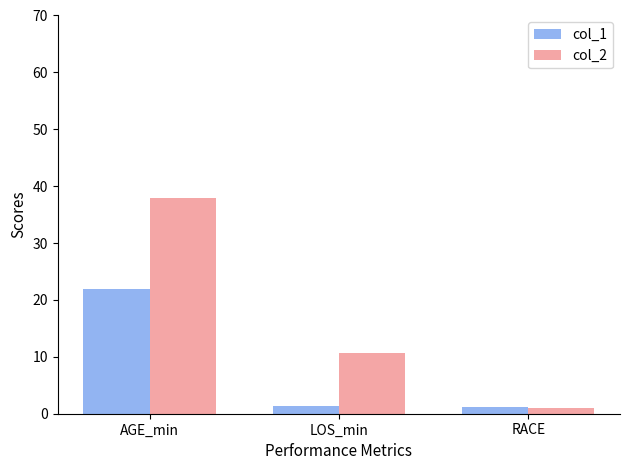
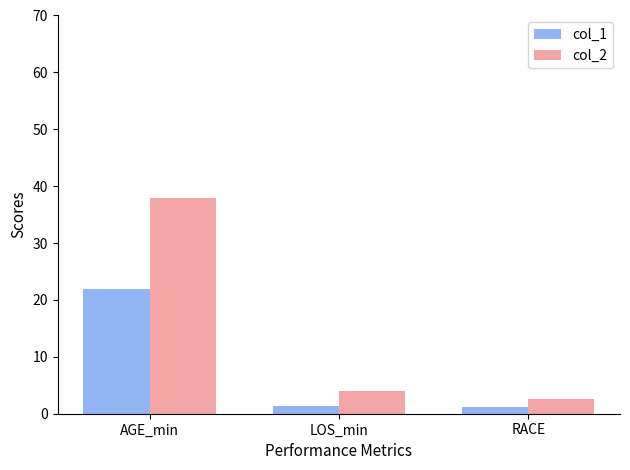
col_2, LOS_min: 11 -> 4
col_2, RACE: 1 -> 3
